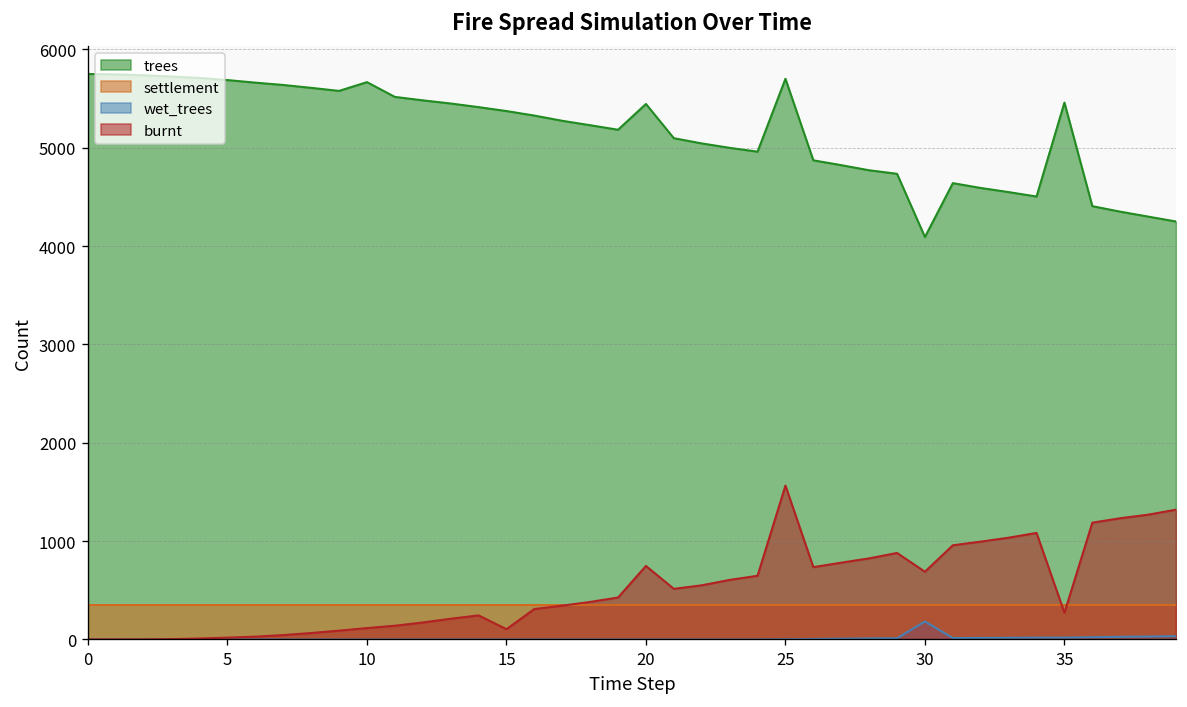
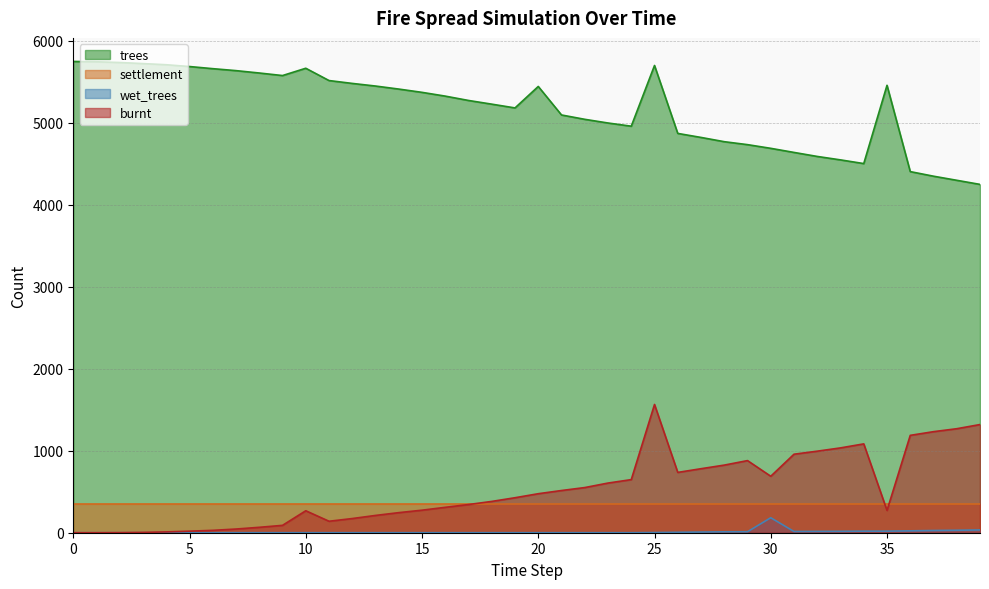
burnt, 10: 100 -> 300
burnt, 15: 100 -> 300
burnt, 20: 700 -> 500
trees, 30: 4100 -> 4700
